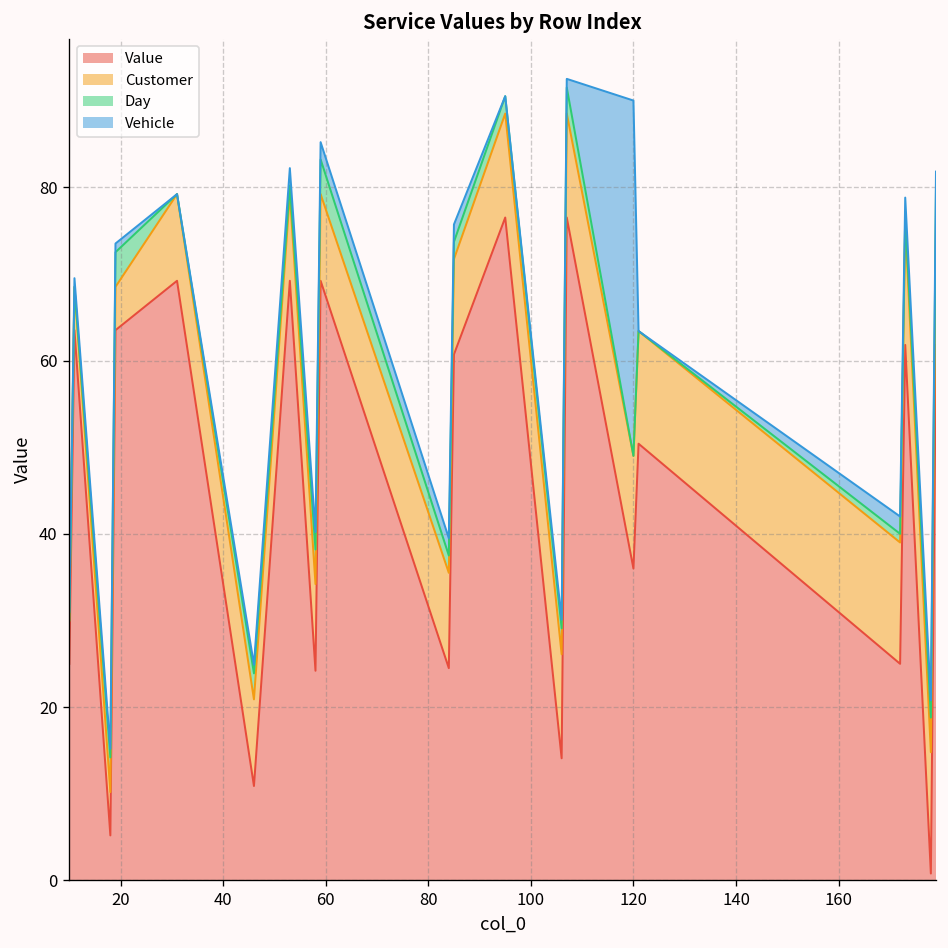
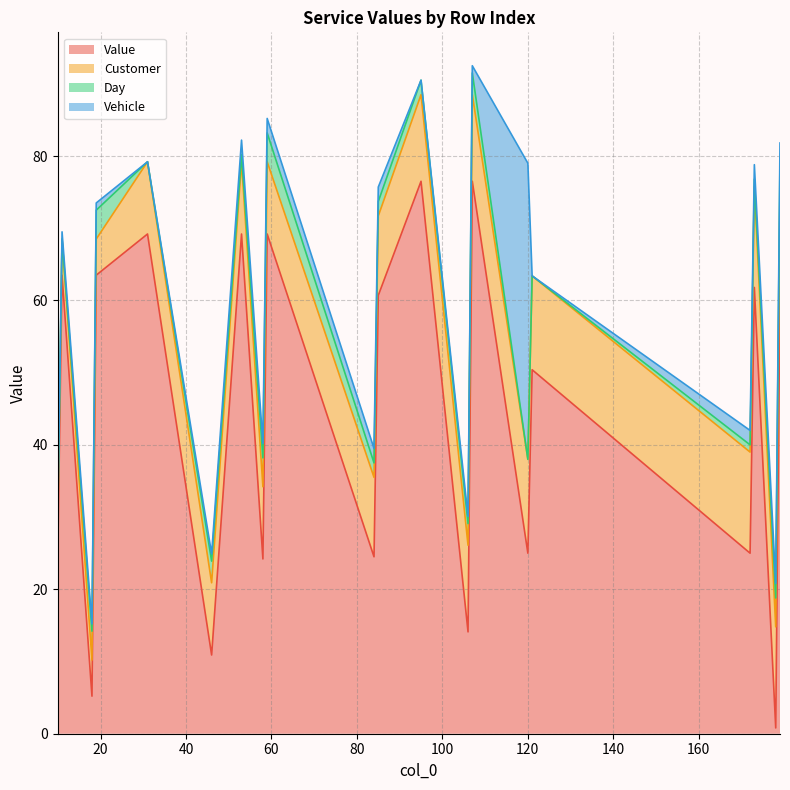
Value, 120: 36 -> 25
